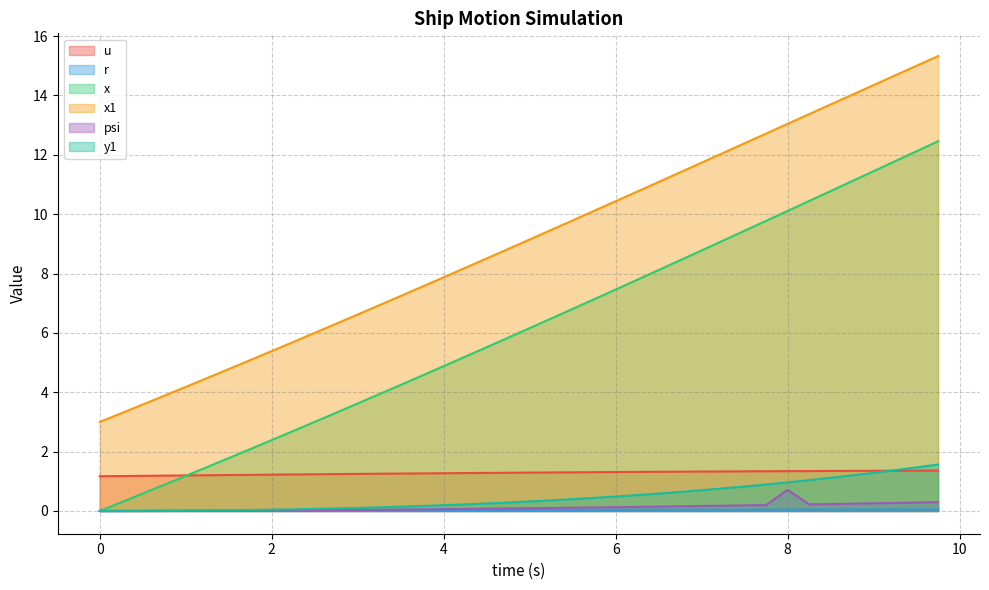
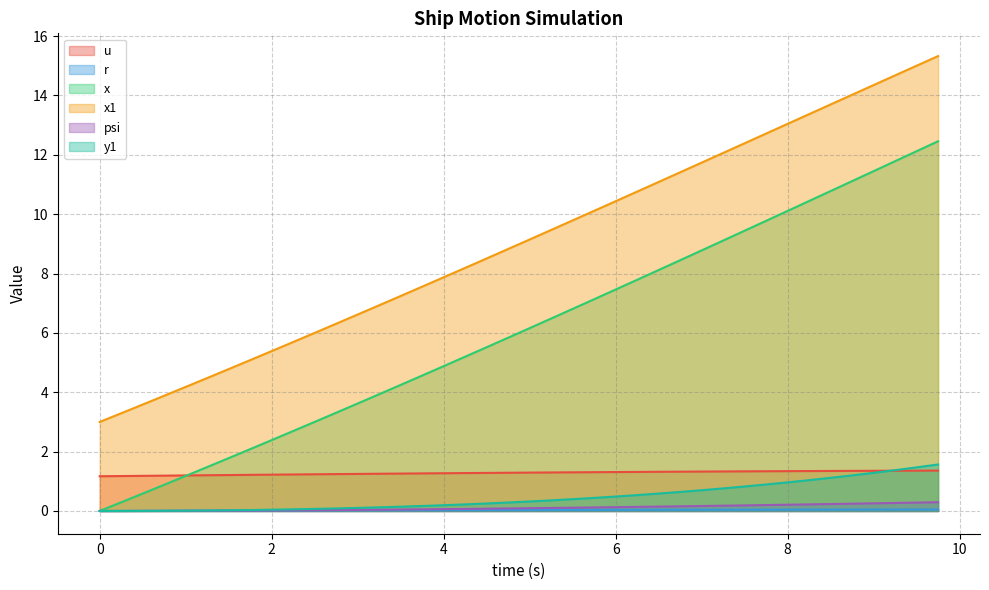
psi, 8: 0.7 -> 0.2
